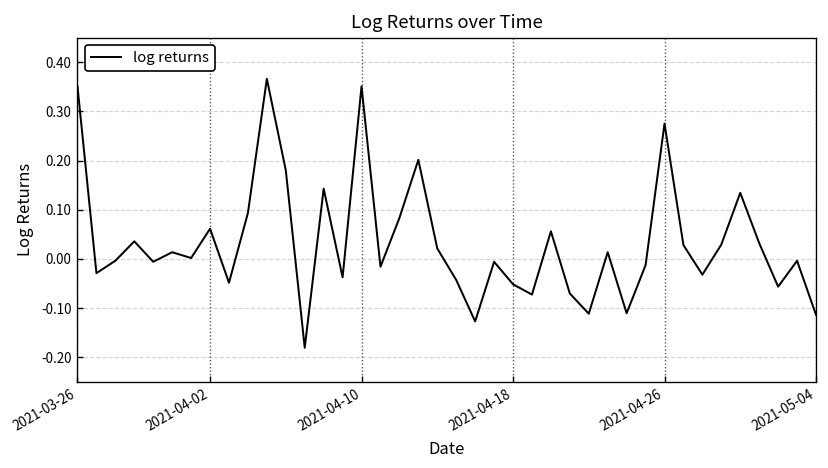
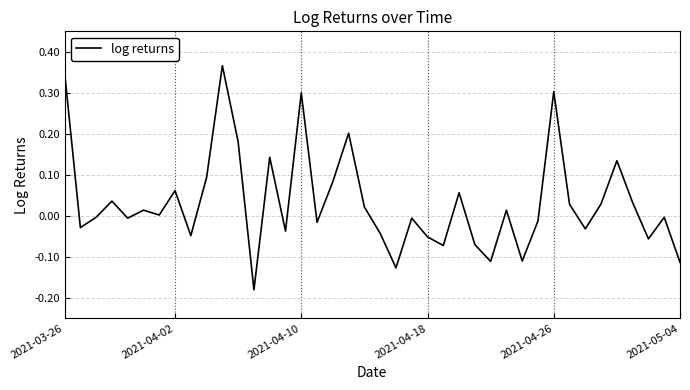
2021-04-10: 0.35 -> 0.30
2021-04-26: 0.28 -> 0.30
